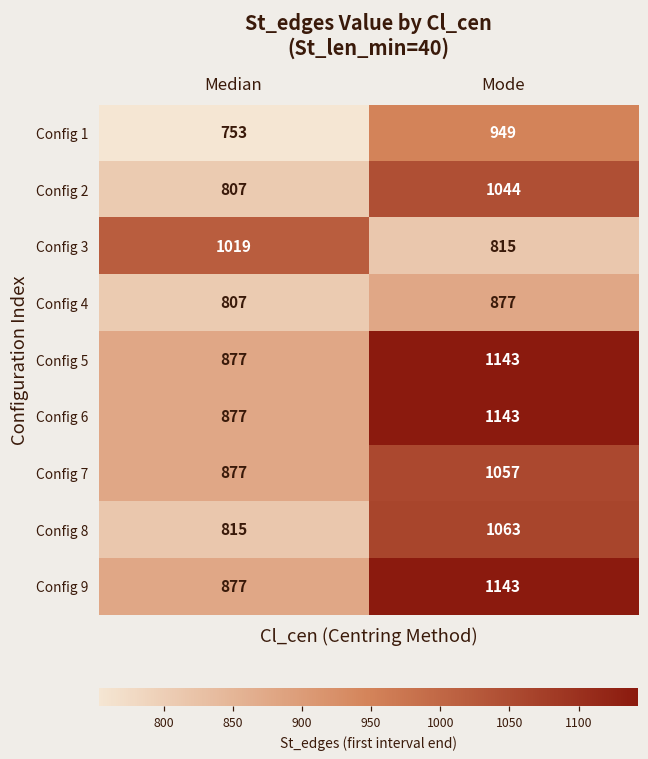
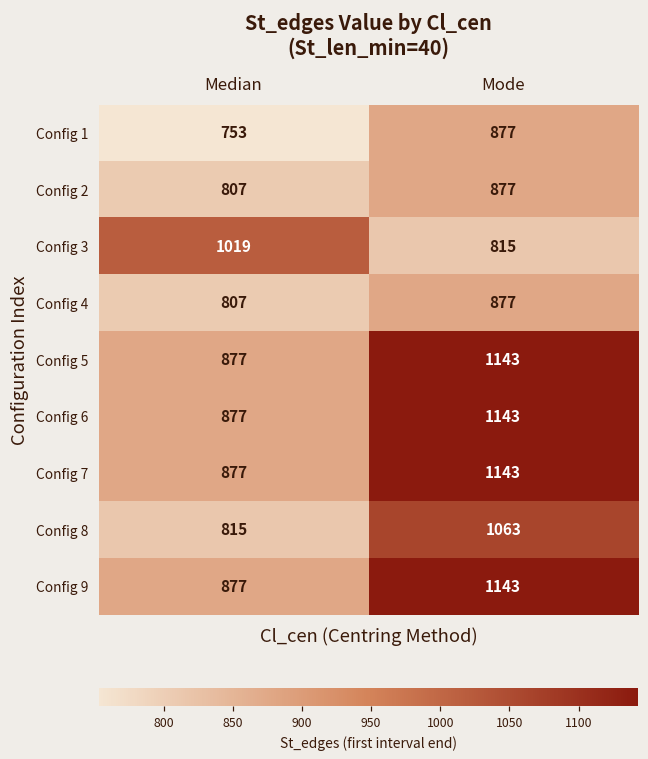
Config 1, Mode: 949 -> 877
Config 2, Mode: 1044 -> 877
Config 7, Mode: 1057 -> 1143
